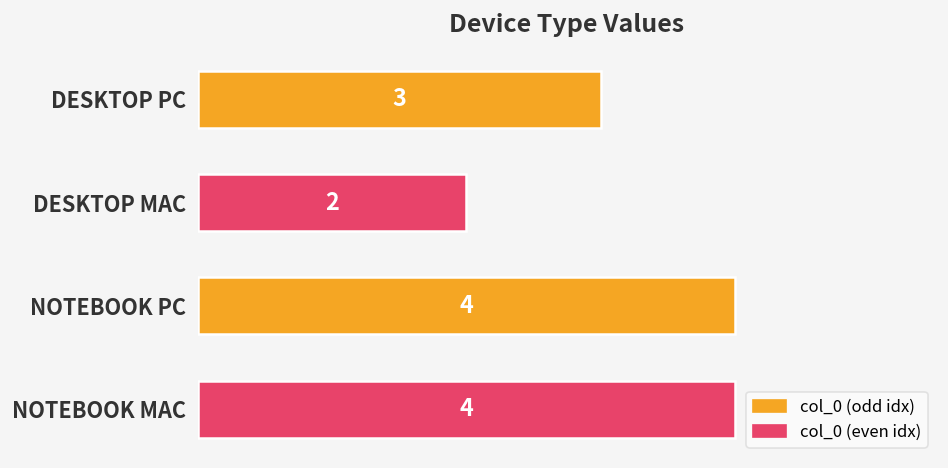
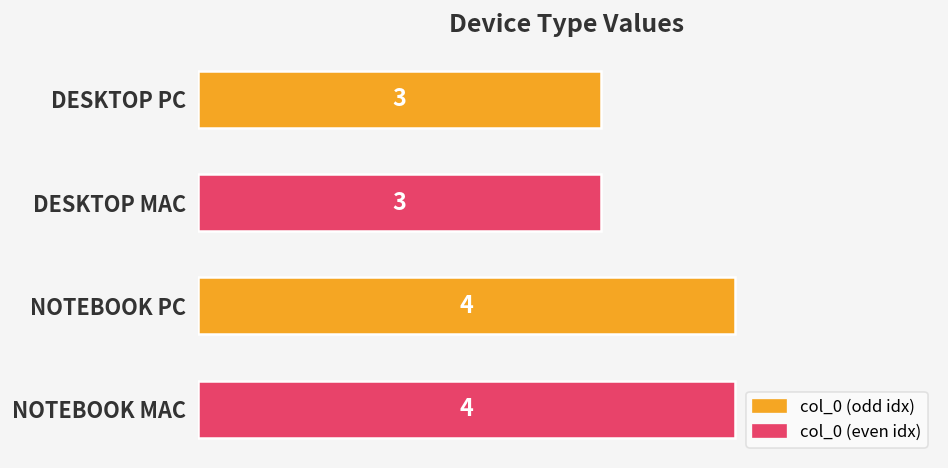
DESKTOP MAC: 2 -> 3
